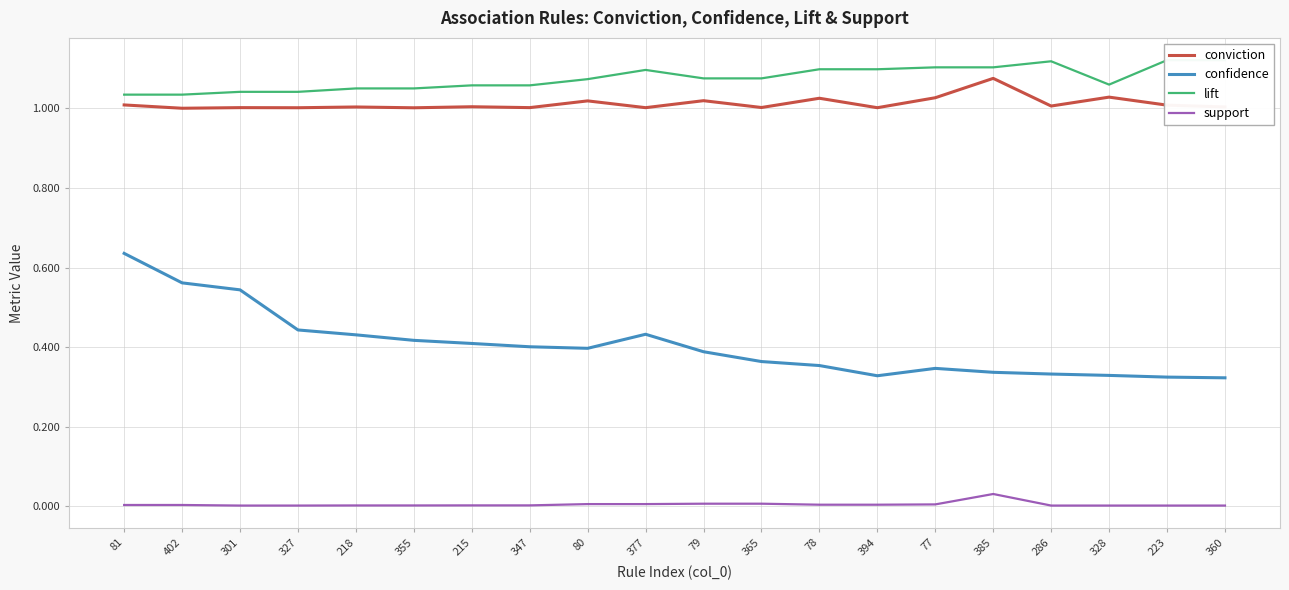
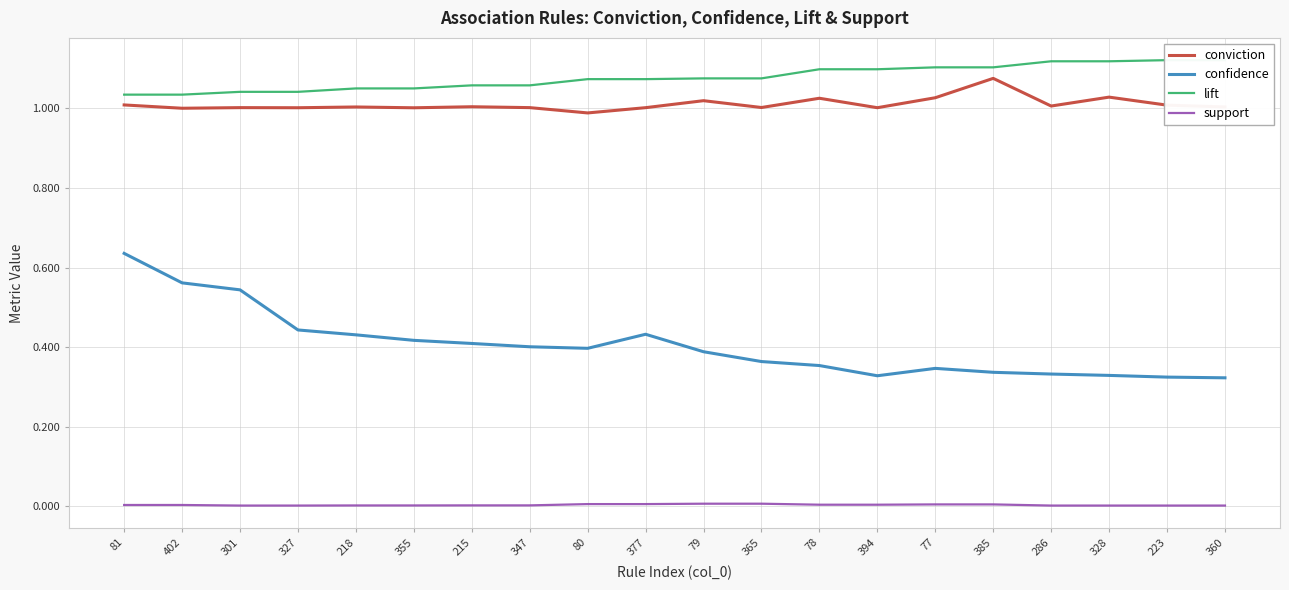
conviction, 80: 1.02 -> 0.99
lift, 377: 1.10 -> 1.07
support, 385: 0.03 -> 0.01
lift, 328: 1.06 -> 1.12
